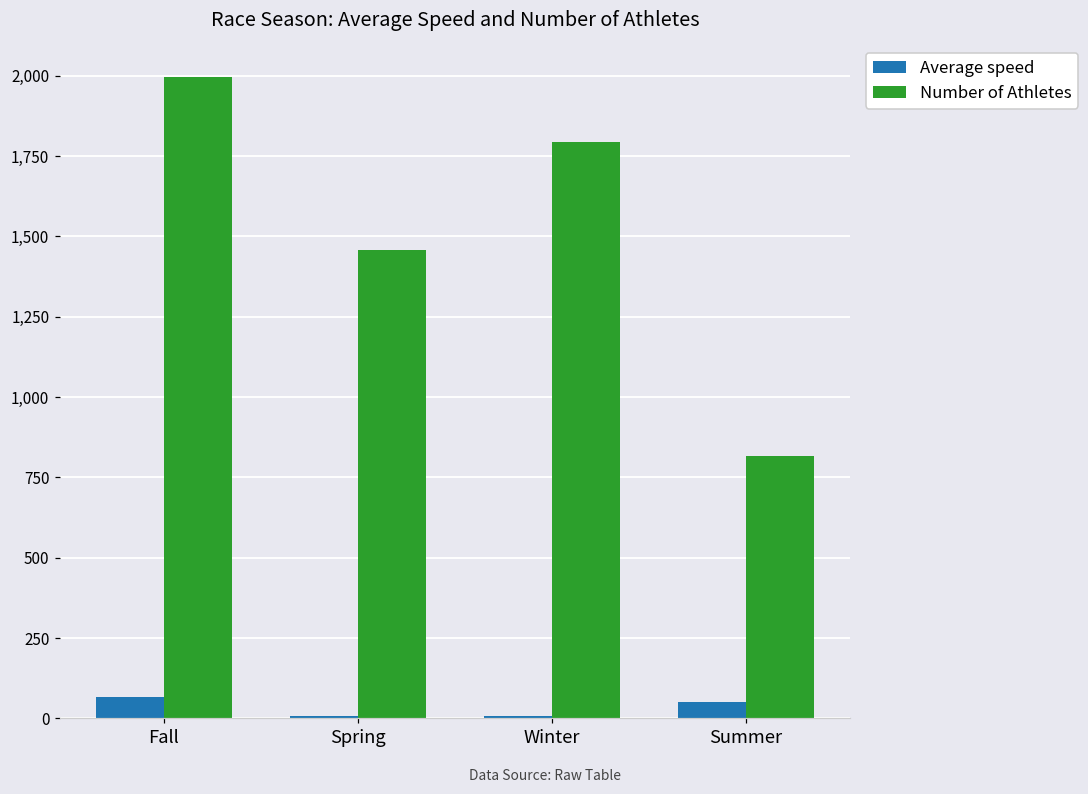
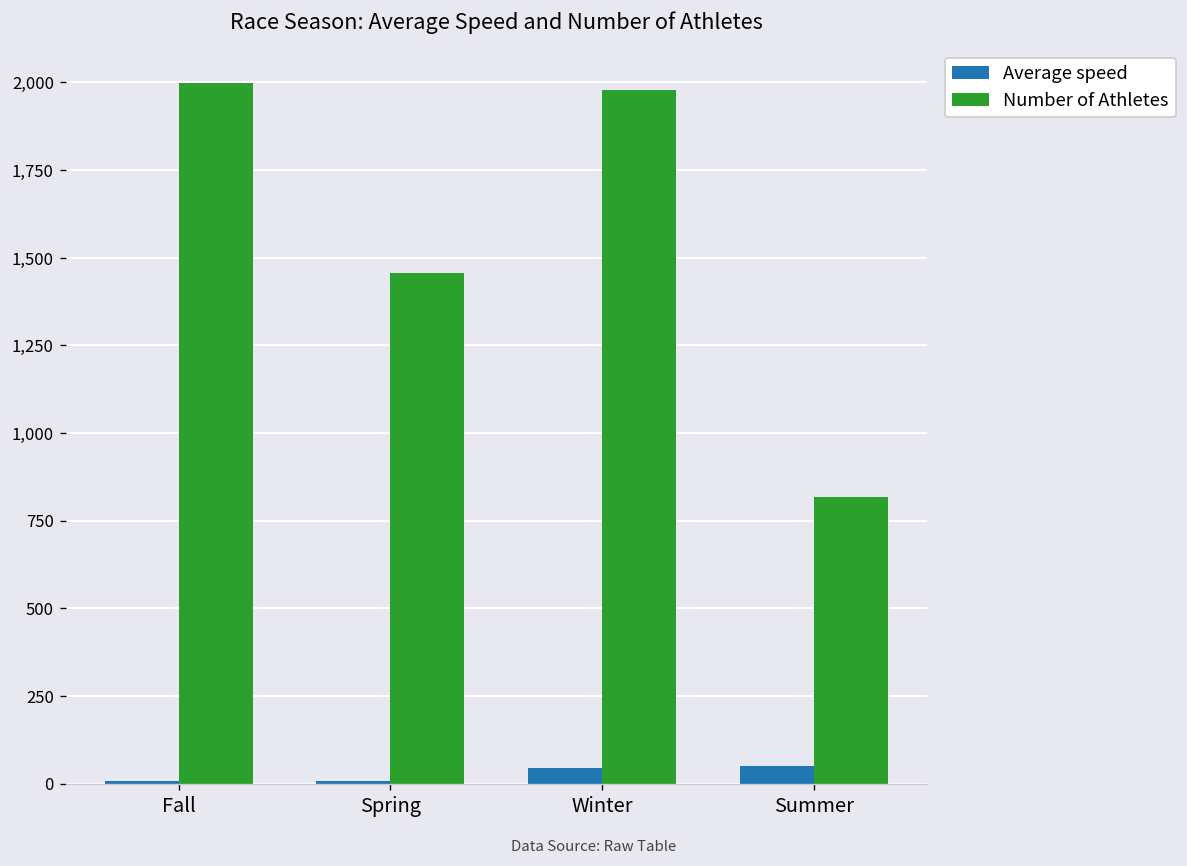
Average speed, Fall: 70 -> 10
Average speed, Winter: 10 -> 40
Number of Athletes, Winter: 1,790 -> 1,980
